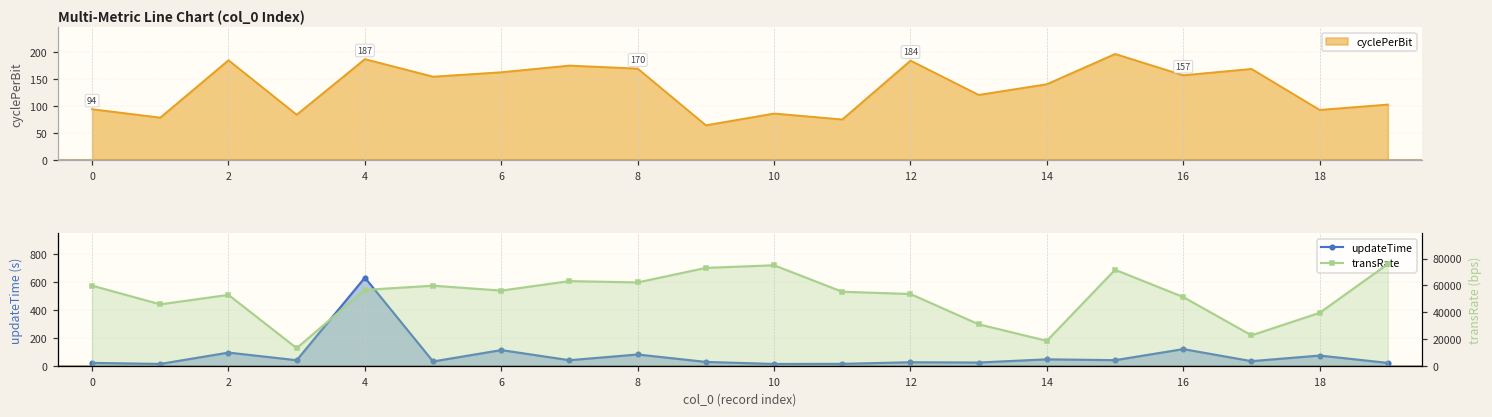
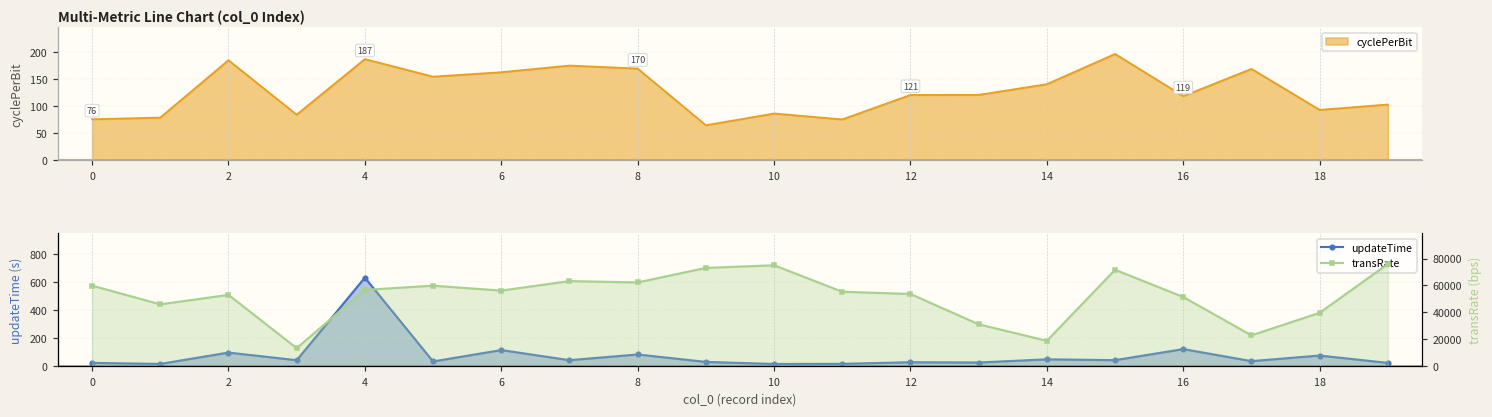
Multi-Metric Line Chart (col_0 Index), 0: 94 -> 76
Multi-Metric Line Chart (col_0 Index), 12: 184 -> 121
Multi-Metric Line Chart (col_0 Index), 16: 157 -> 119
